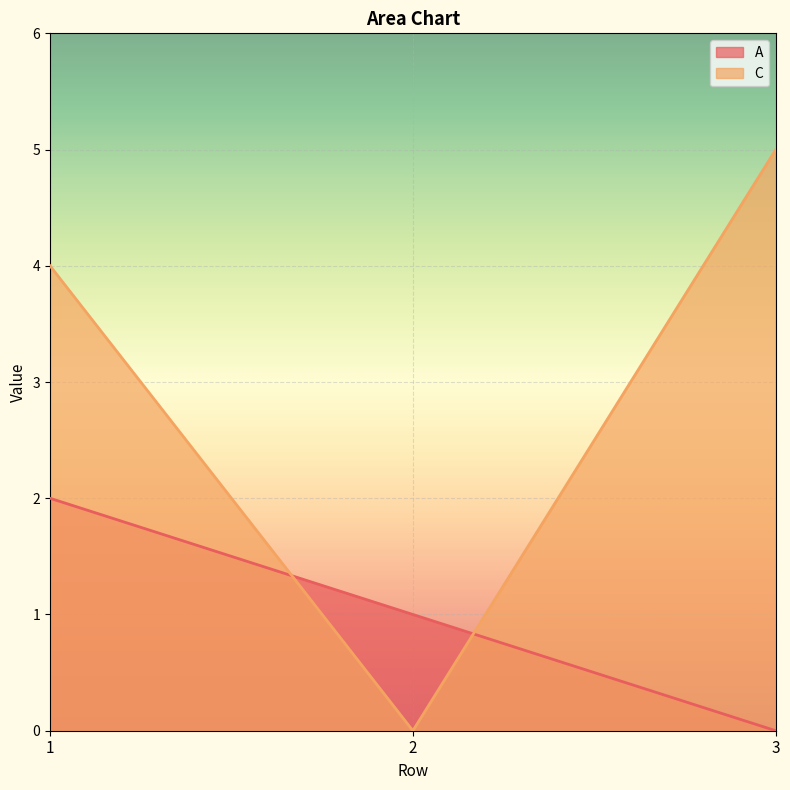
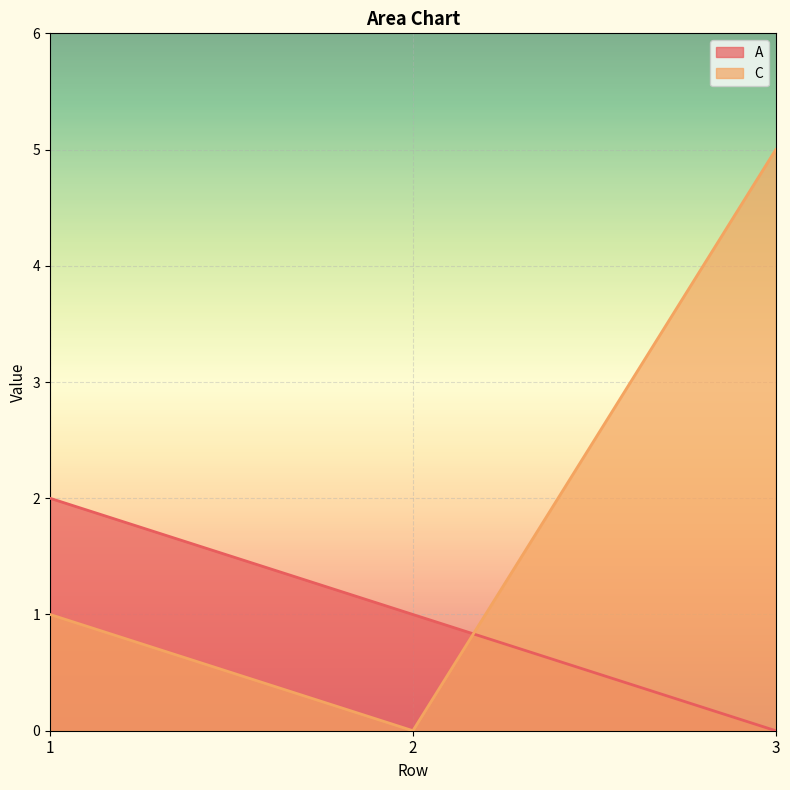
C, 1: 4 -> 1
